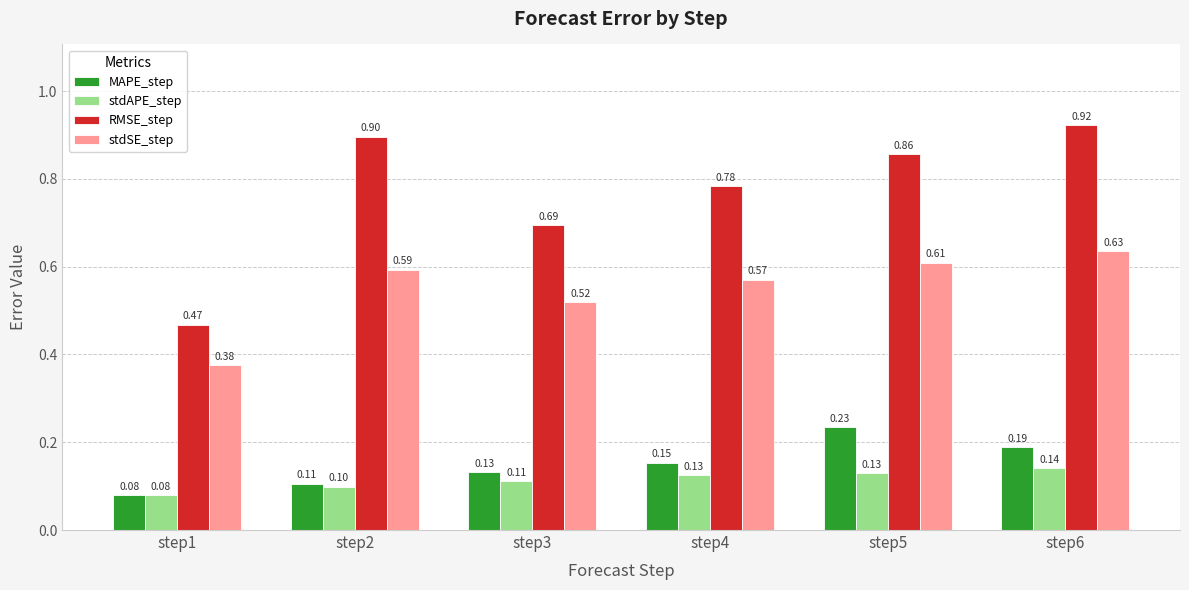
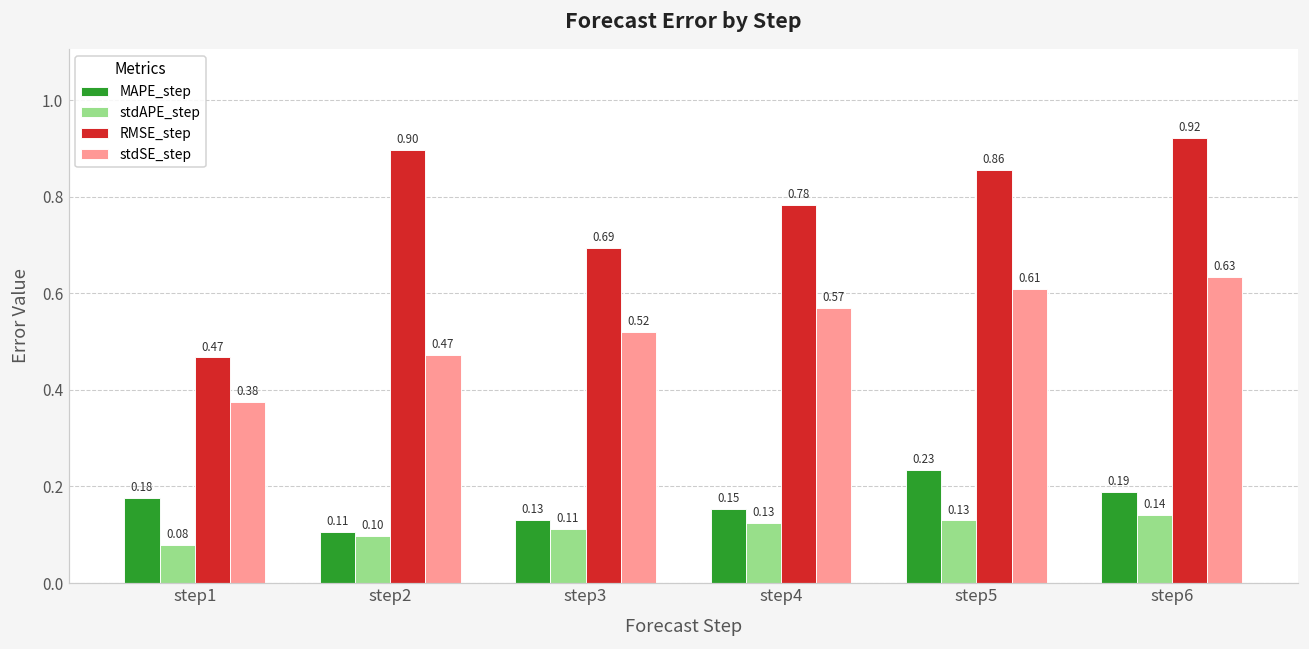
MAPE_step, step1: 0.08 -> 0.18
stdSE_step, step2: 0.59 -> 0.47
